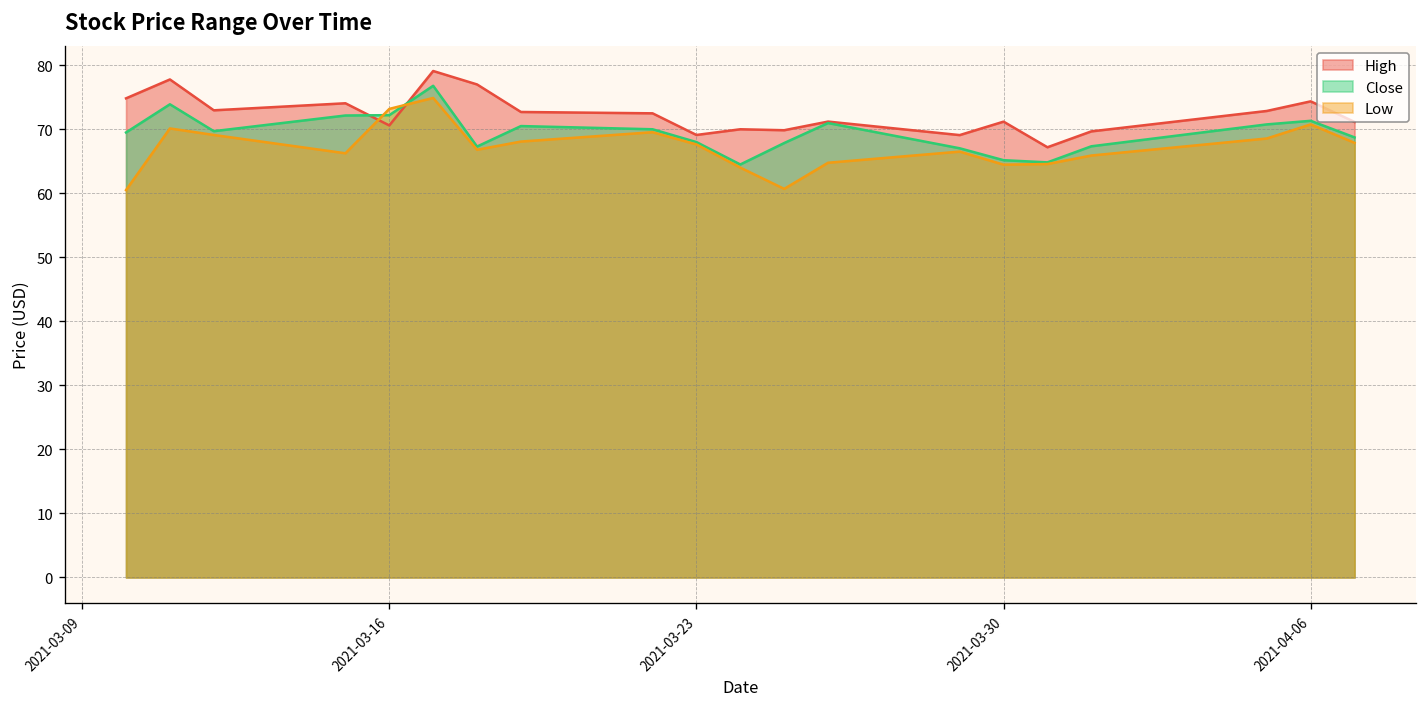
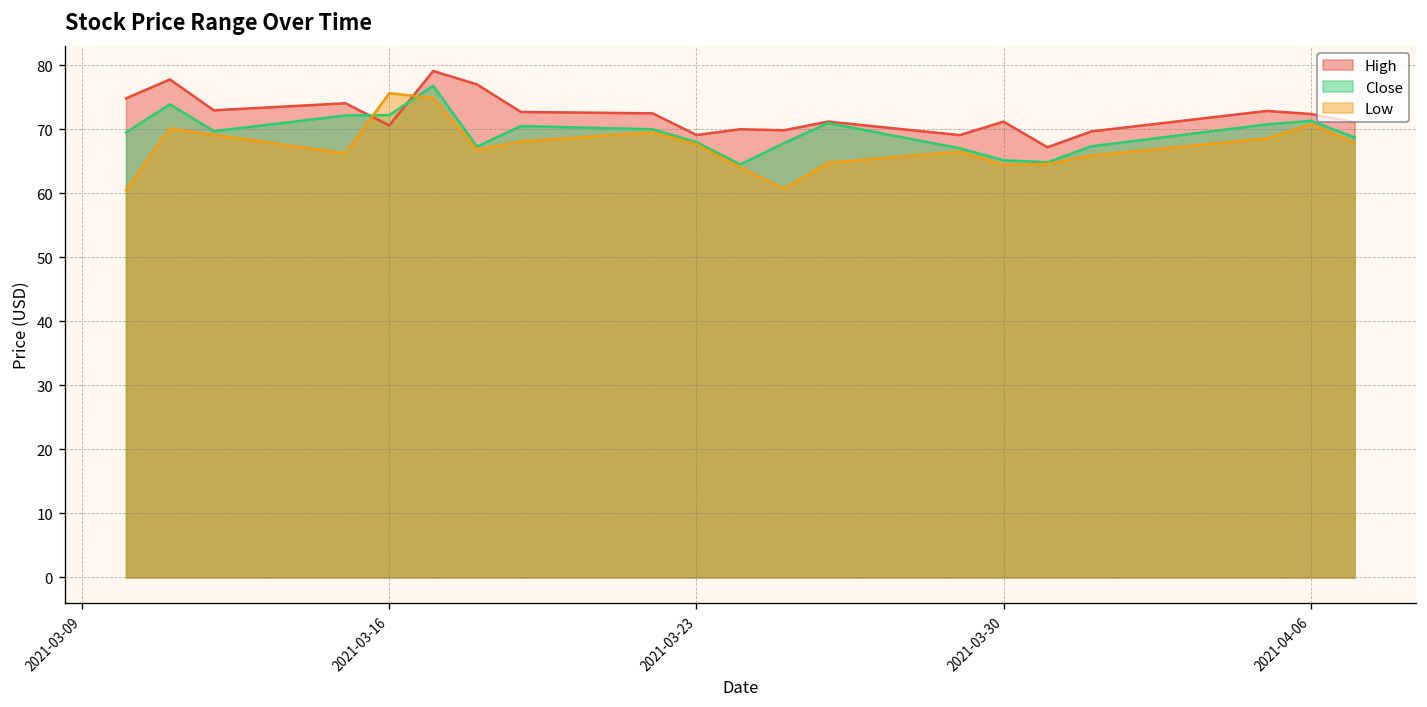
Low, 2021-03-16: 73 -> 76
High, 2021-04-06: 74 -> 72
